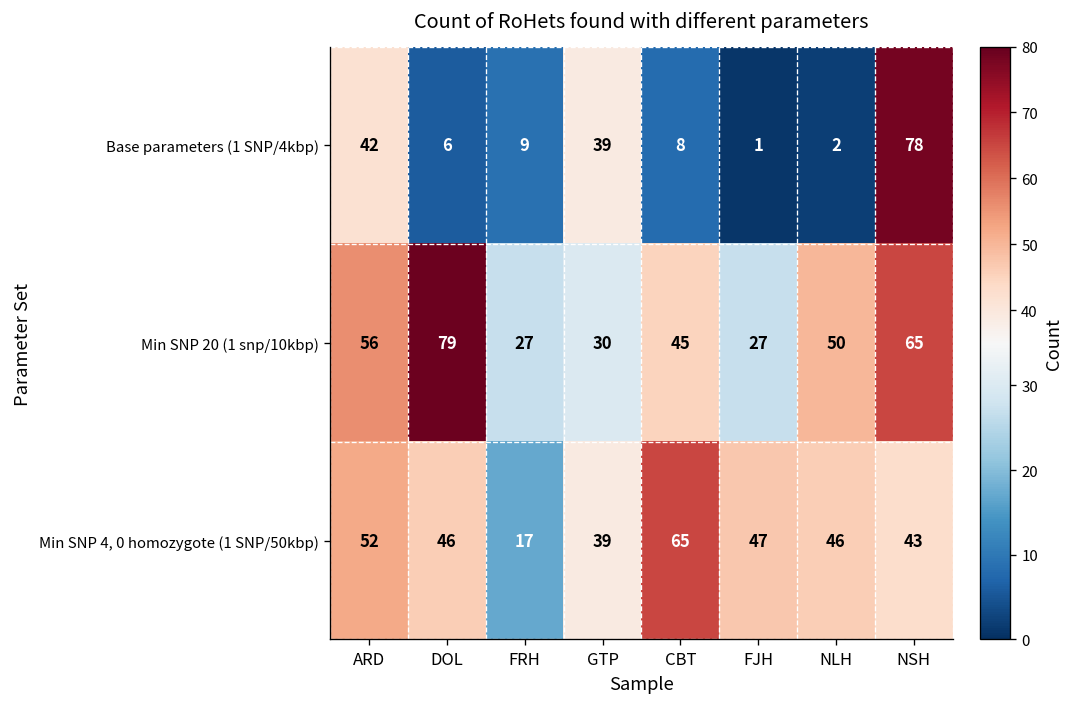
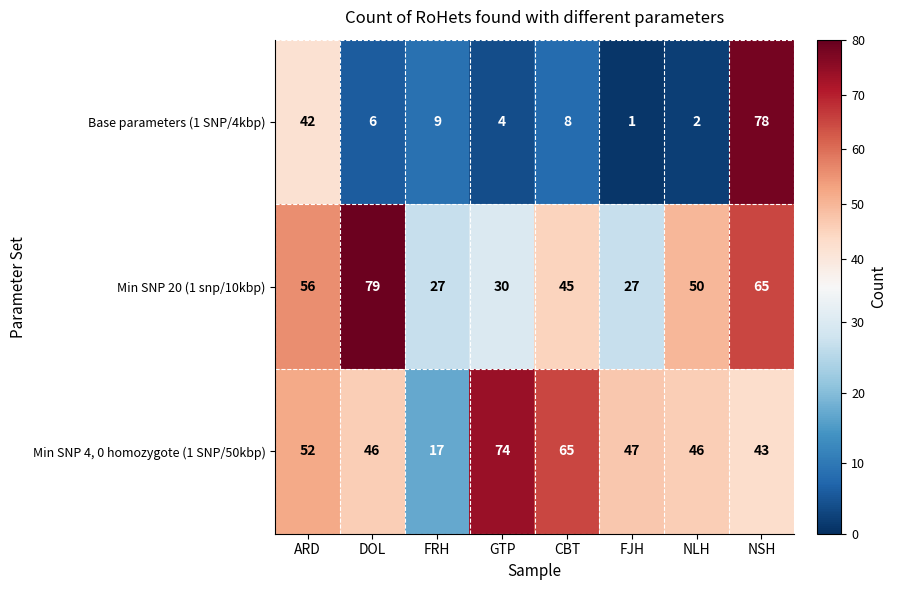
Base parameters (1 SNP/4kbp), GTP: 39 -> 4
Min SNP 4, 0 homozygote (1 SNP/50kbp), GTP: 39 -> 74
